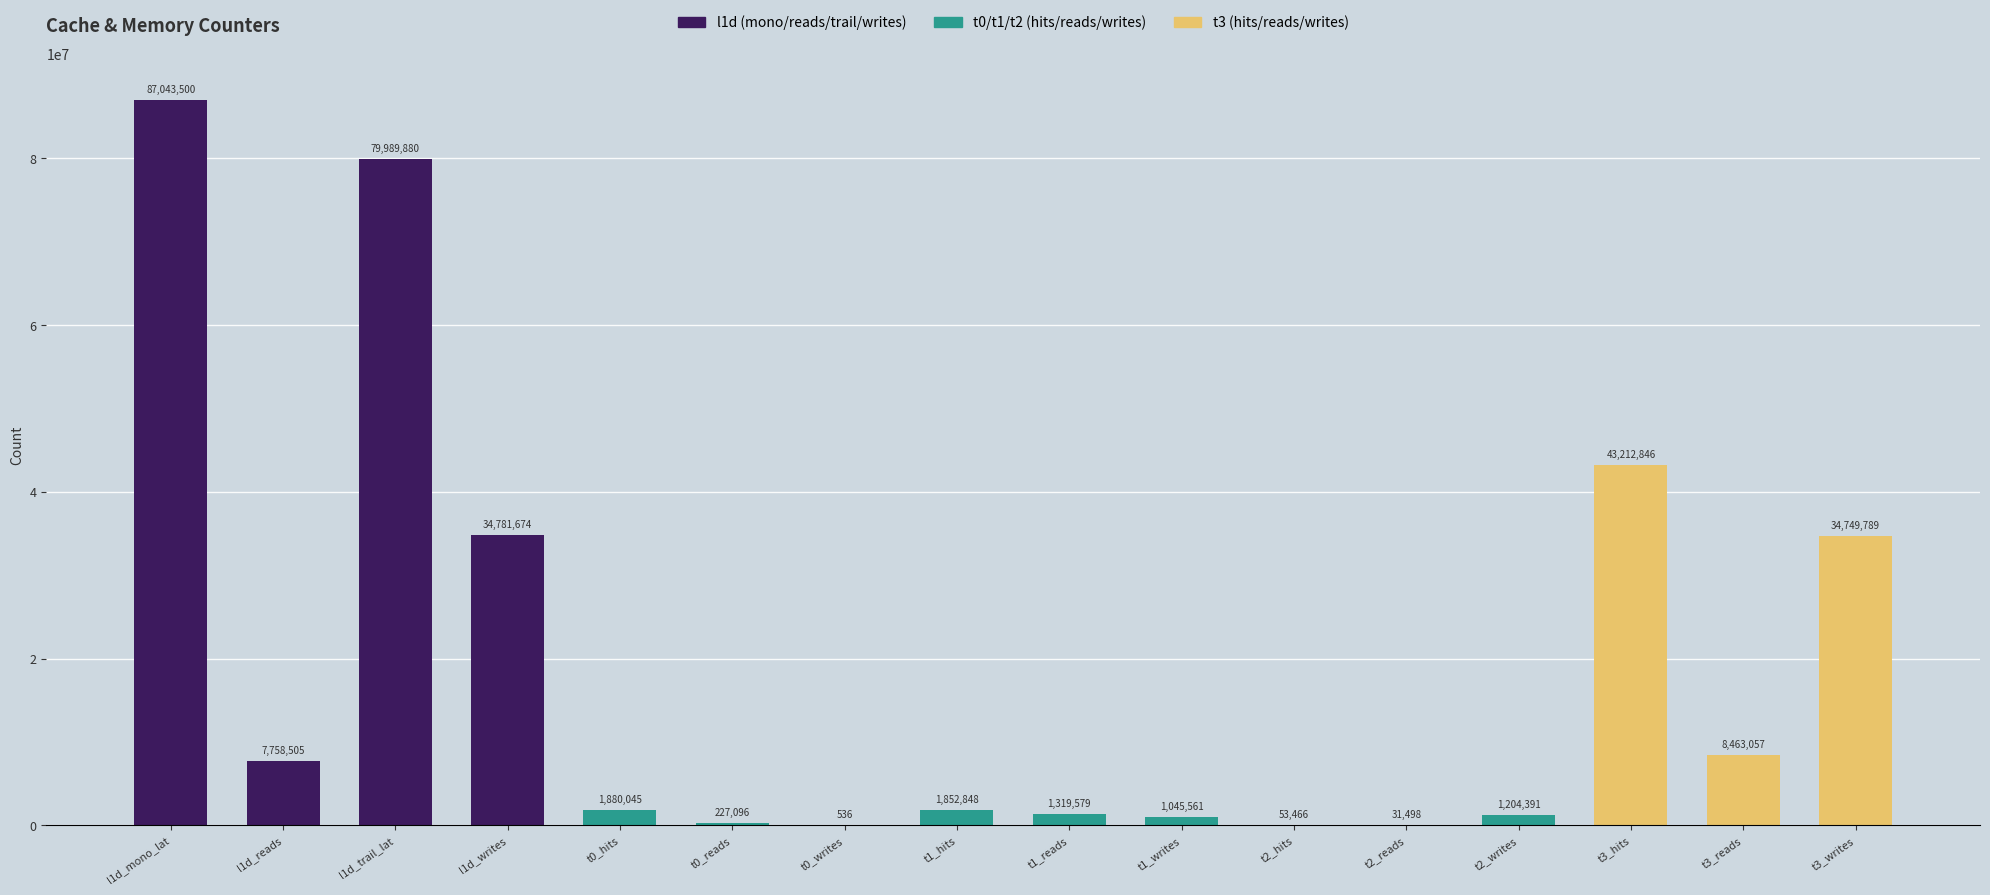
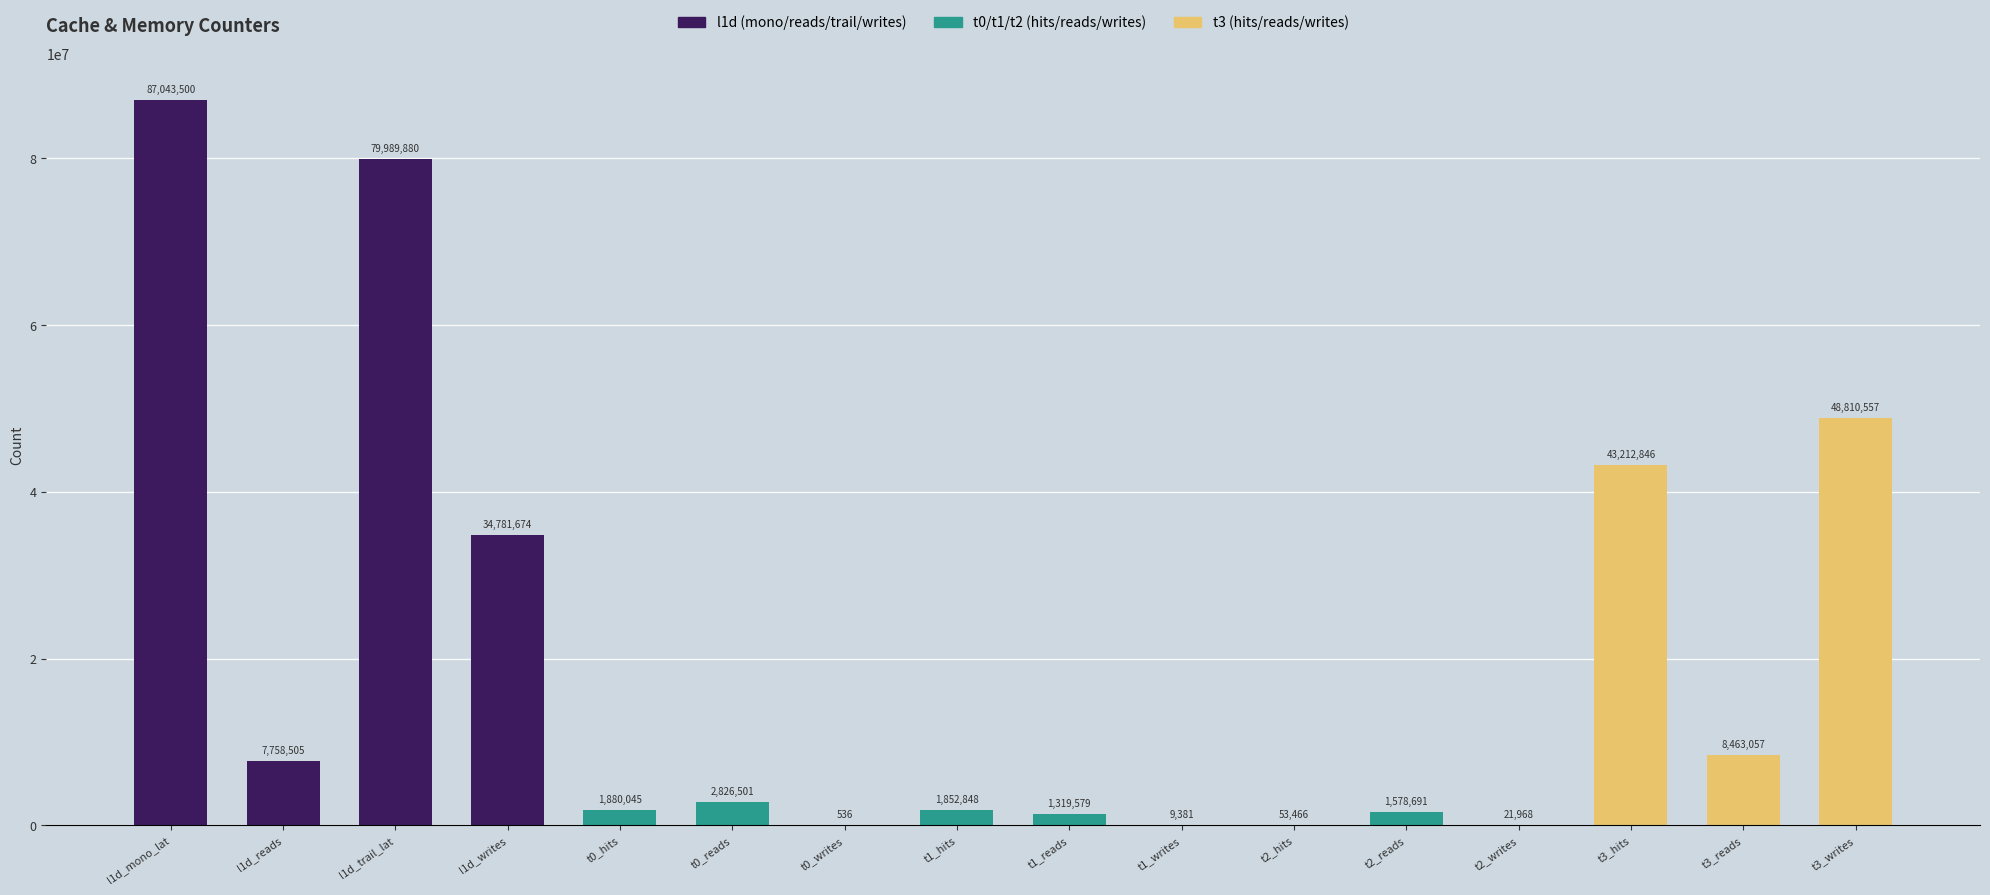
t0/t1/t2 (hits/reads/writes), t0_reads: 227,096 -> 2,826,501
t0/t1/t2 (hits/reads/writes), t1_writes: 1,045,561 -> 9,381
t0/t1/t2 (hits/reads/writes), t2_reads: 31,498 -> 1,578,691
t0/t1/t2 (hits/reads/writes), t2_writes: 1,204,391 -> 21,968
t3 (hits/reads/writes), t3_writes: 34,749,789 -> 48,810,557
